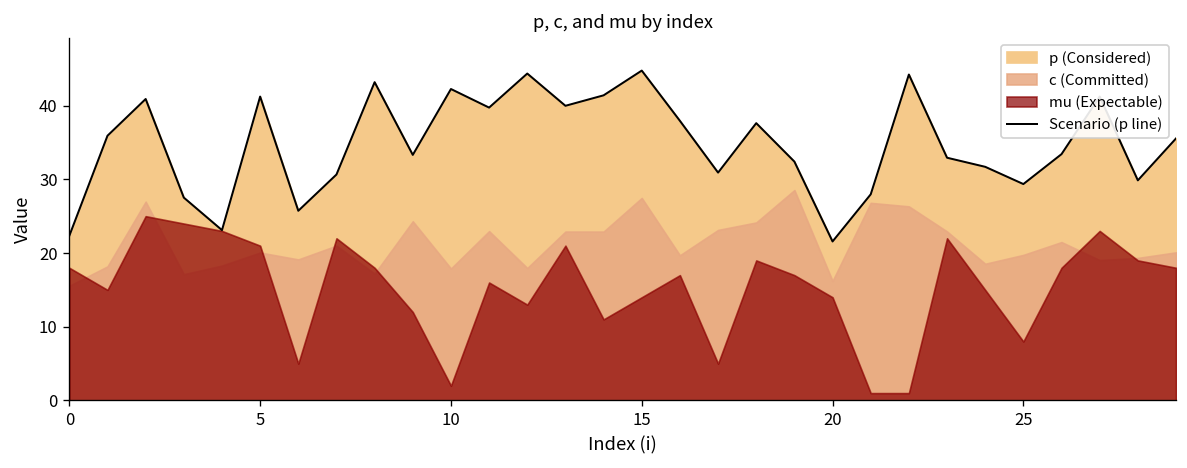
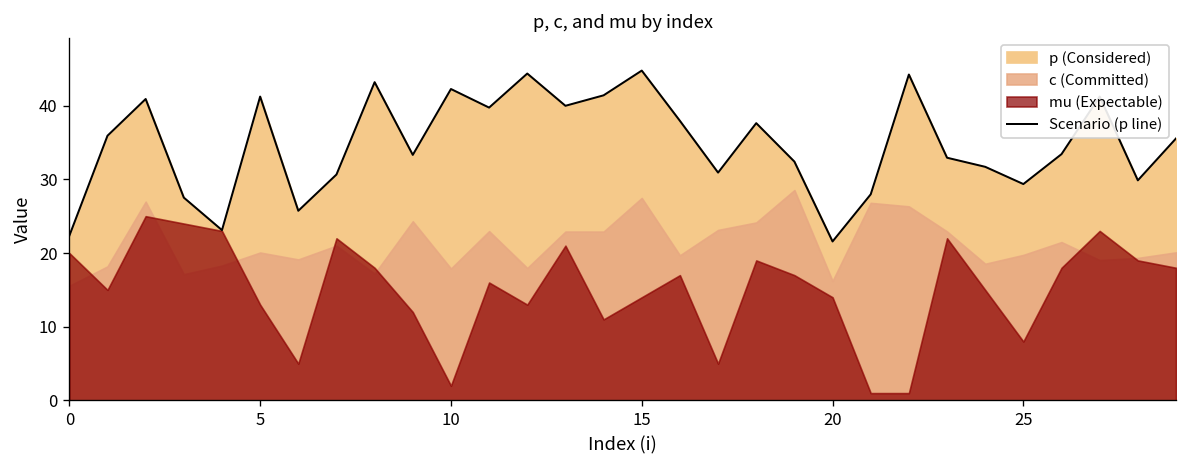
mu (Expectable), 0: 18 -> 20
mu (Expectable), 5: 21 -> 13
